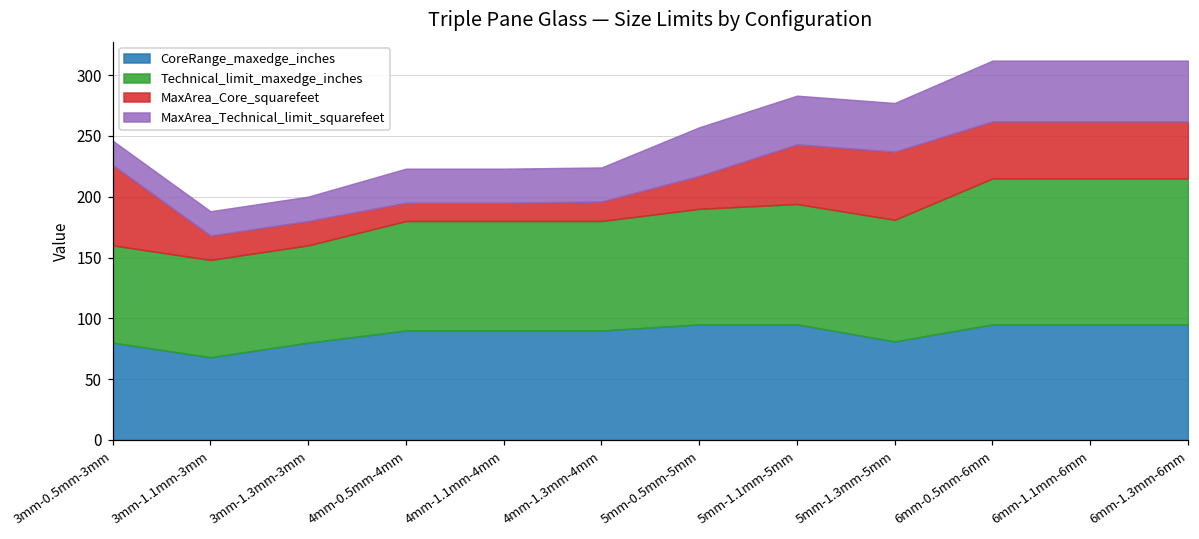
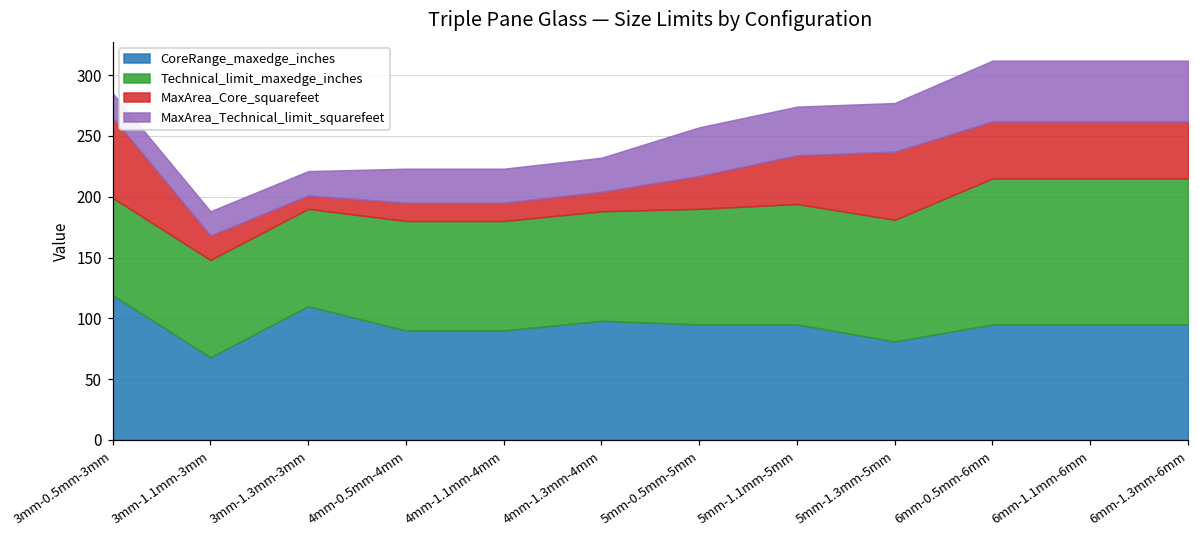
CoreRange_maxedge_inches, 3mm-0.5mm-3mm: 80 -> 119
CoreRange_maxedge_inches, 3mm-1.3mm-3mm: 80 -> 110
MaxArea_Core_squarefeet, 3mm-1.3mm-3mm: 20 -> 11
CoreRange_maxedge_inches, 4mm-1.3mm-4mm: 90 -> 98
MaxArea_Core_squarefeet, 5mm-1.1mm-5mm: 49 -> 40
